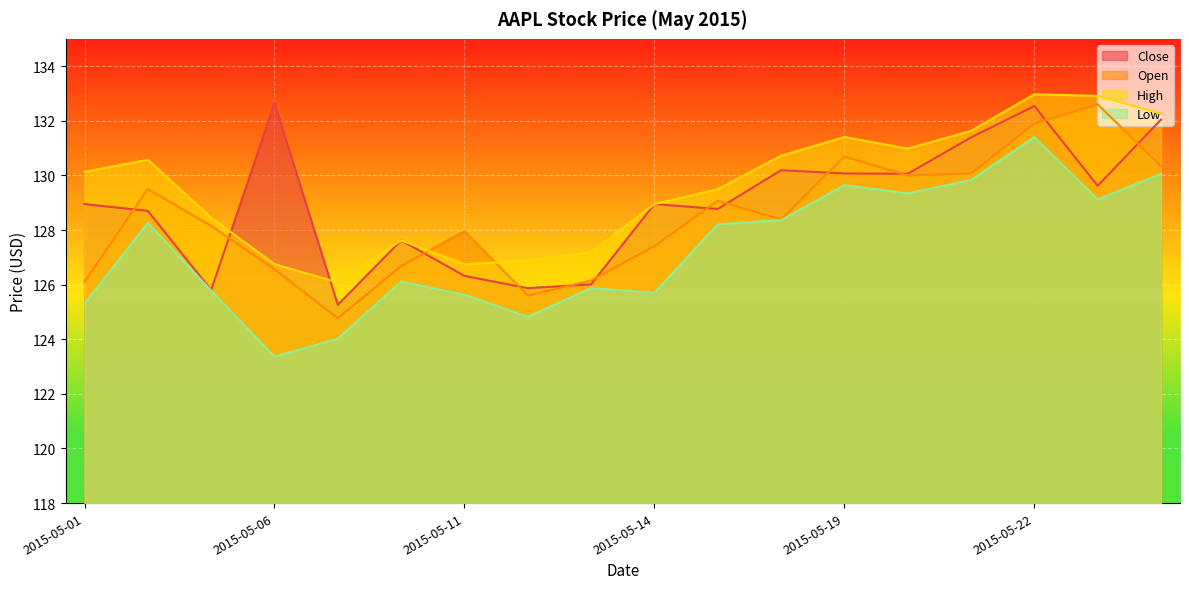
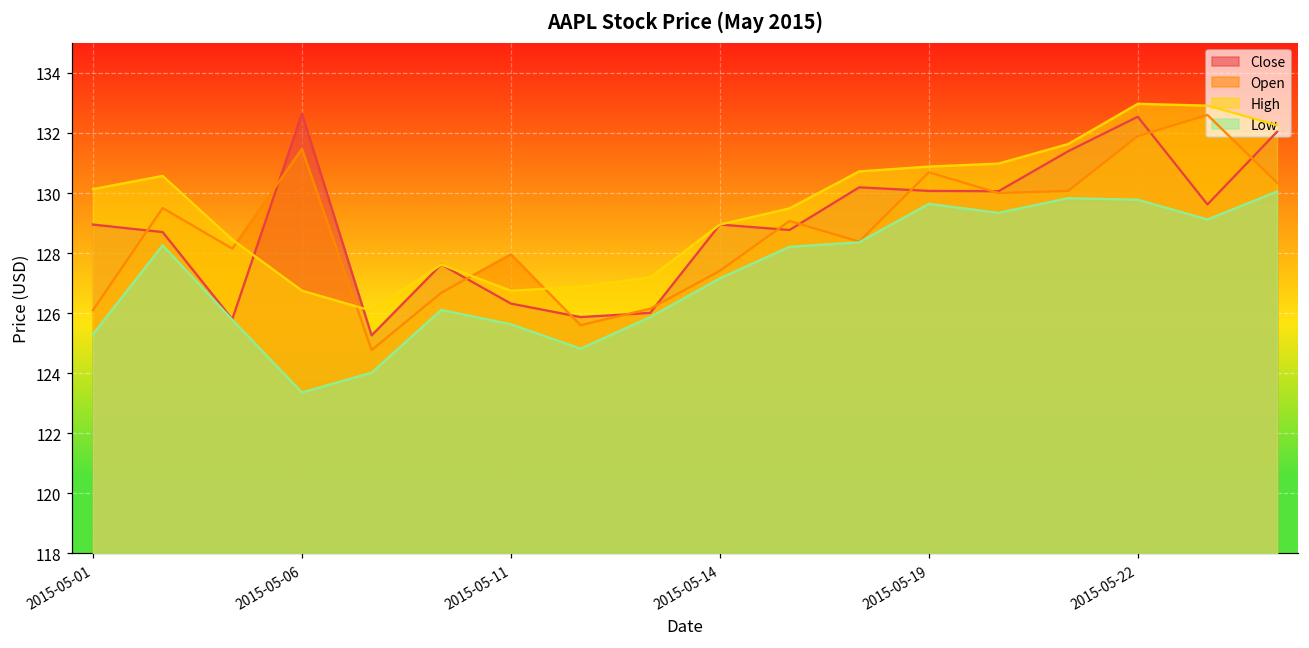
Open, 2015-05-06: 126.6 -> 131.5
Low, 2015-05-14: 125.7 -> 127.2
High, 2015-05-19: 131.4 -> 130.9
Low, 2015-05-22: 131.4 -> 129.8
